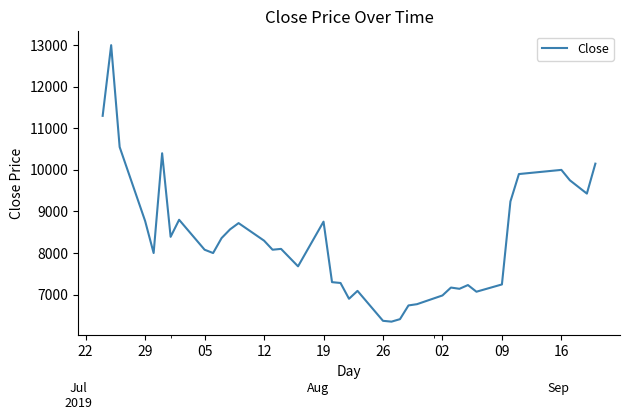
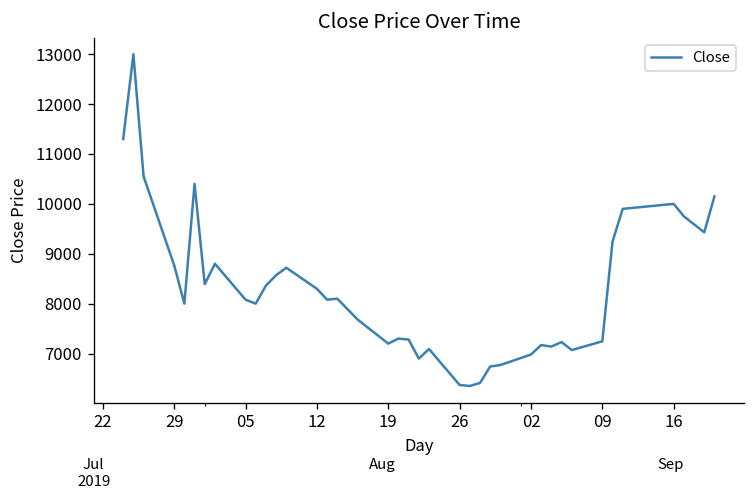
19: 8800 -> 7200
